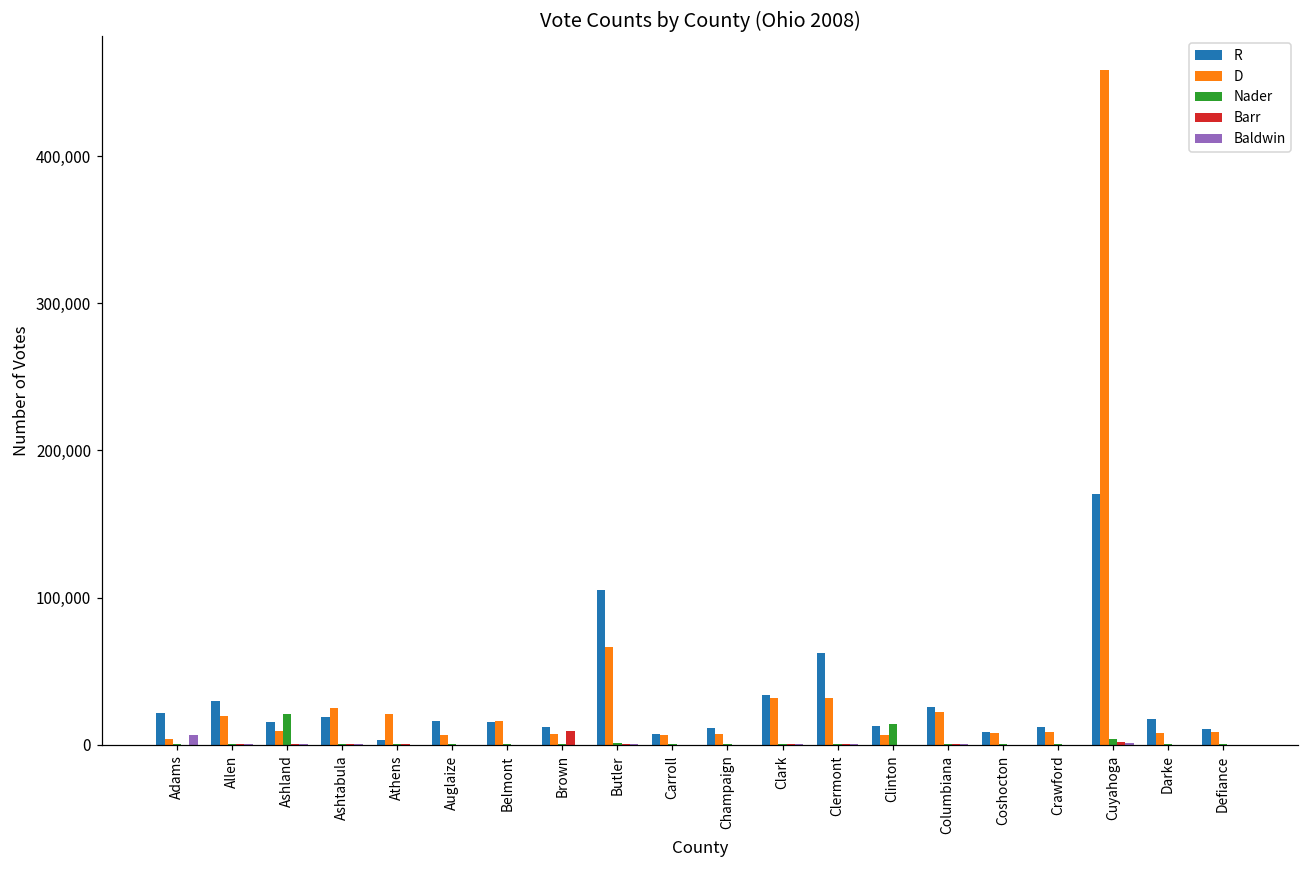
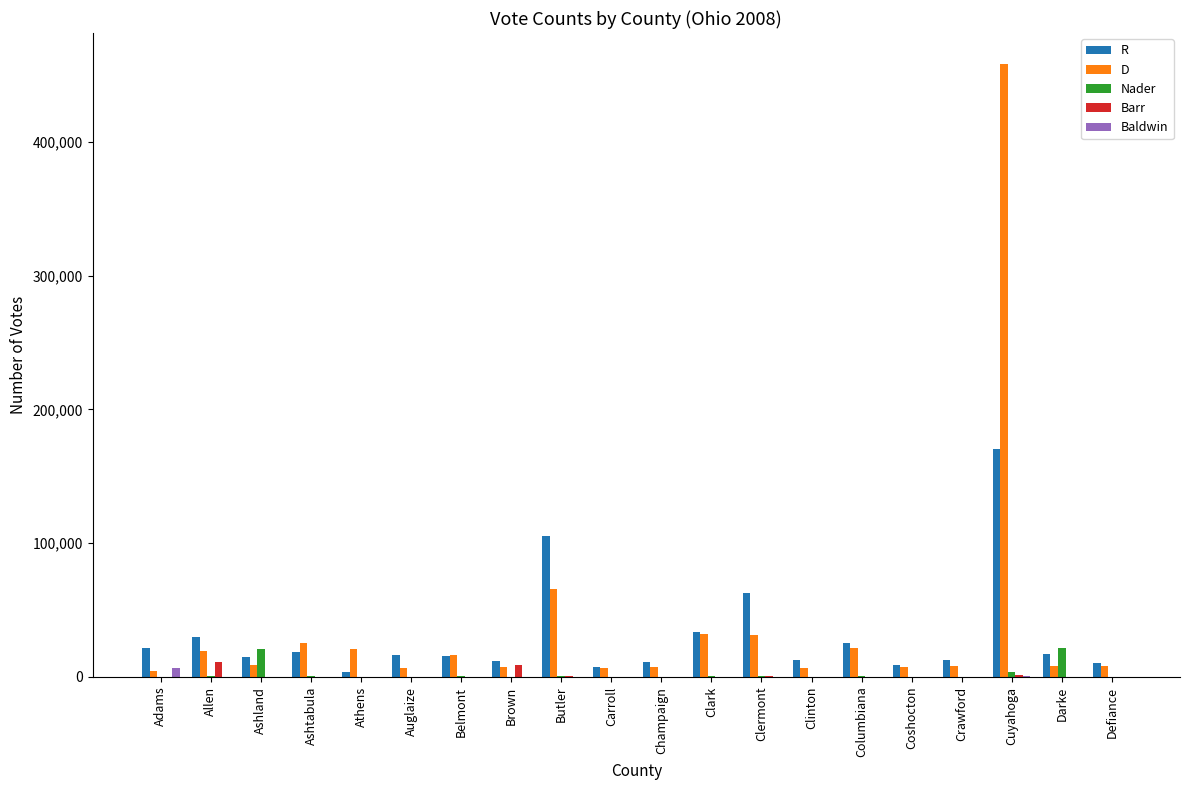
Barr, Allen: 0 -> 11,000
Nader, Clinton: 14,000 -> 0
Nader, Darke: 0 -> 21,000
